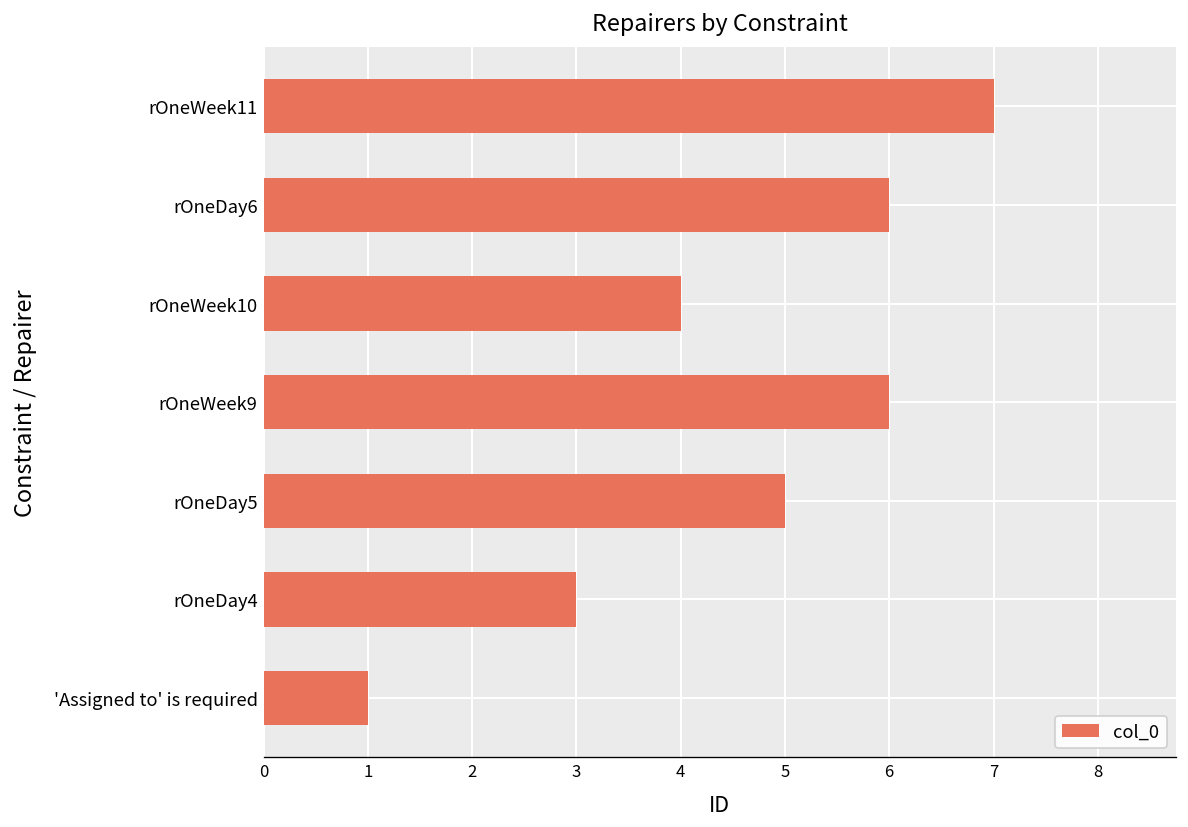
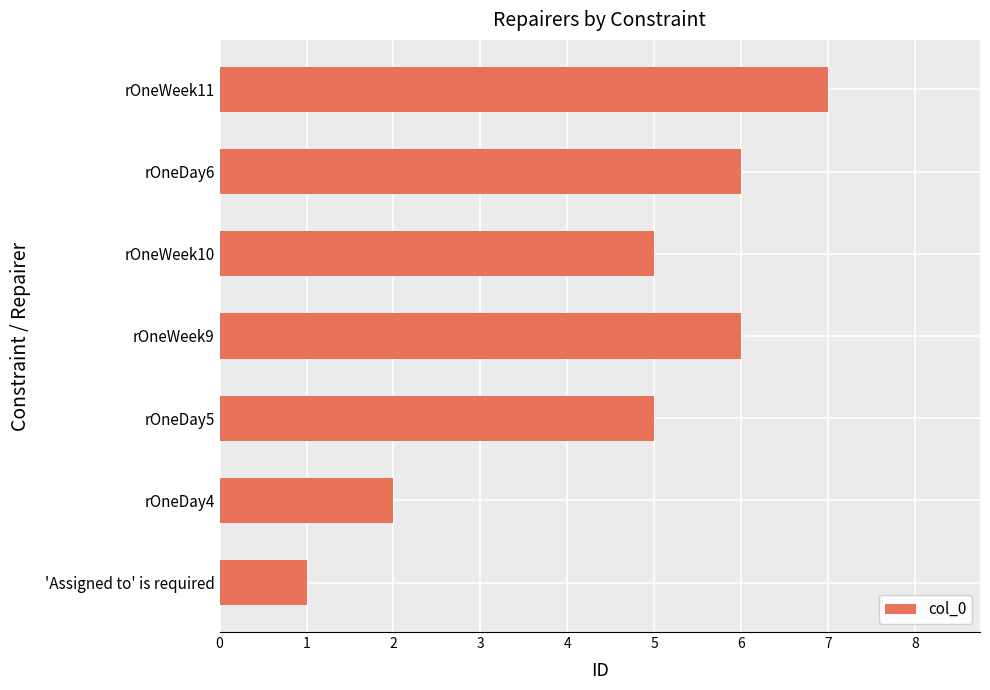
rOneWeek10: 4 -> 5
rOneDay4: 3 -> 2
